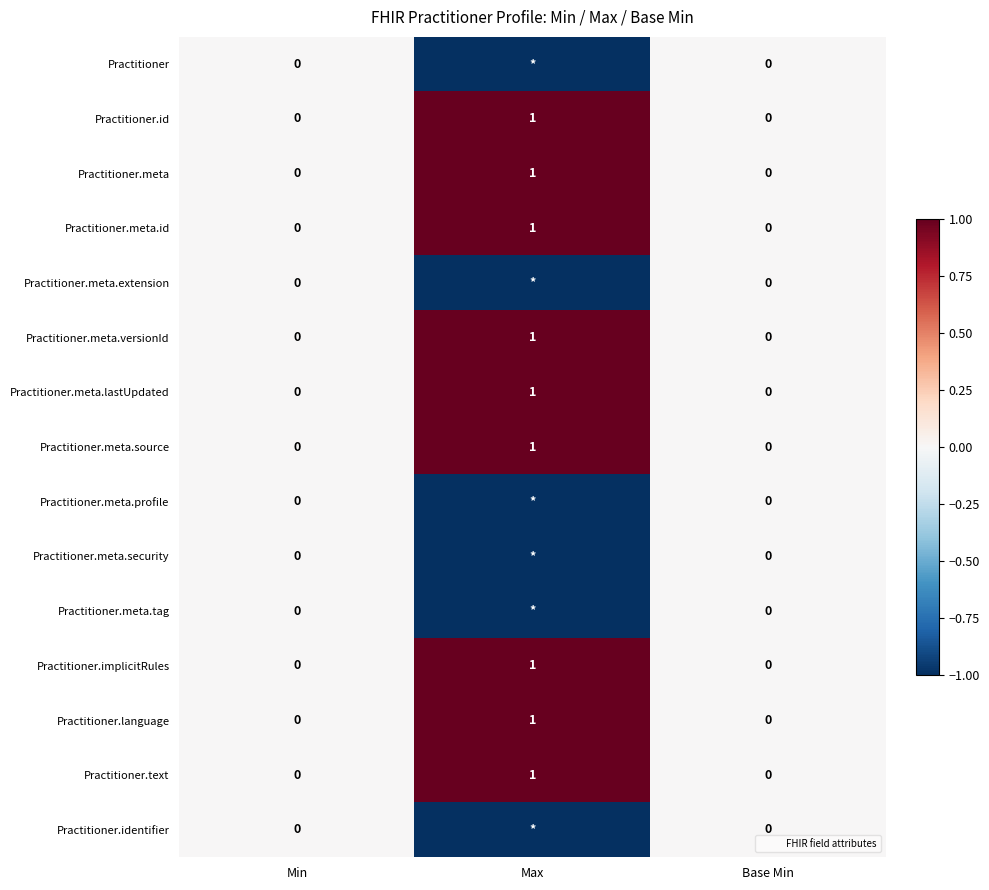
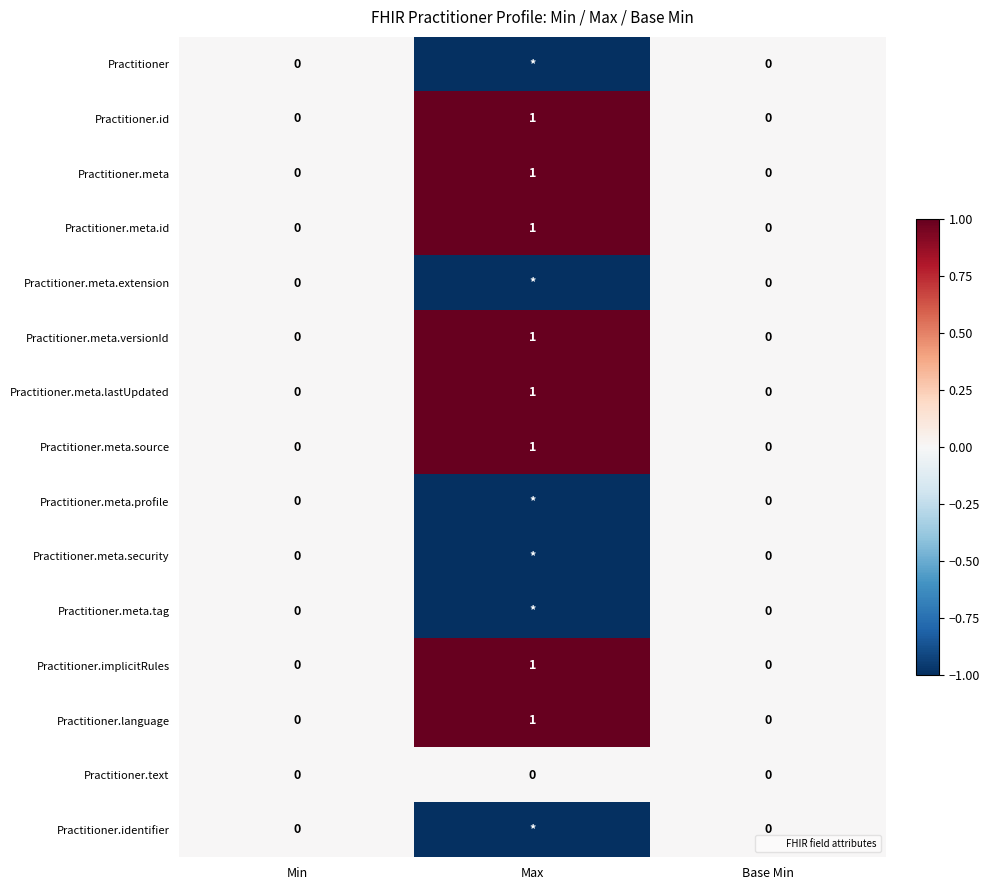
Practitioner.text, Max: 1 -> 0
